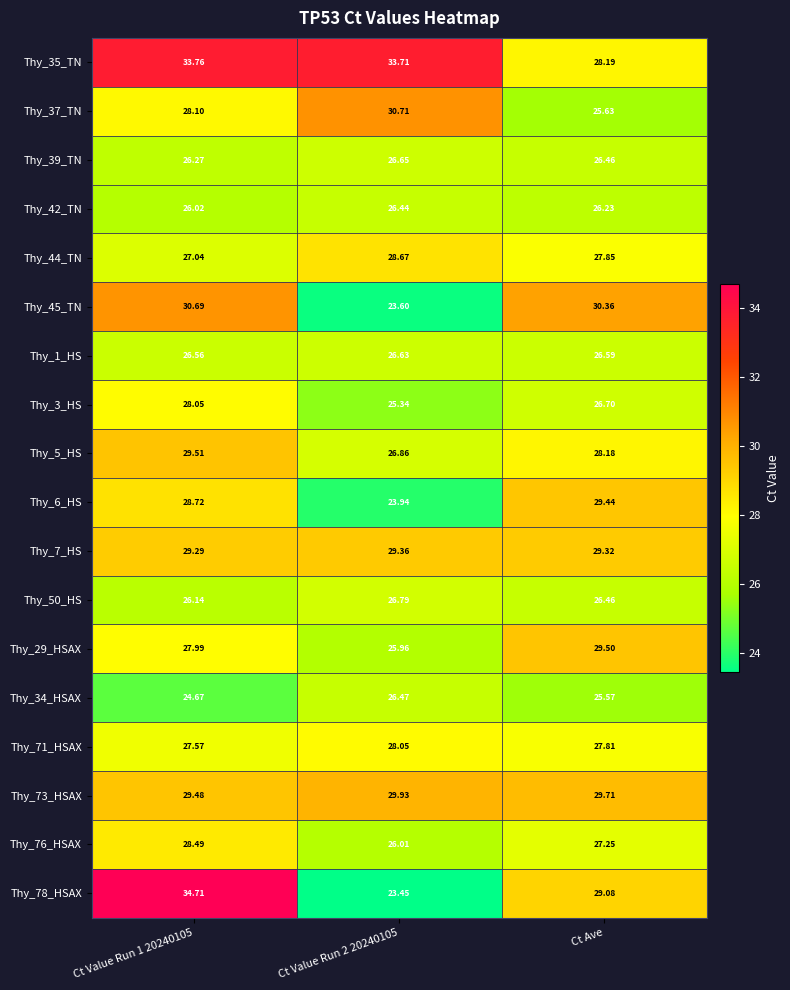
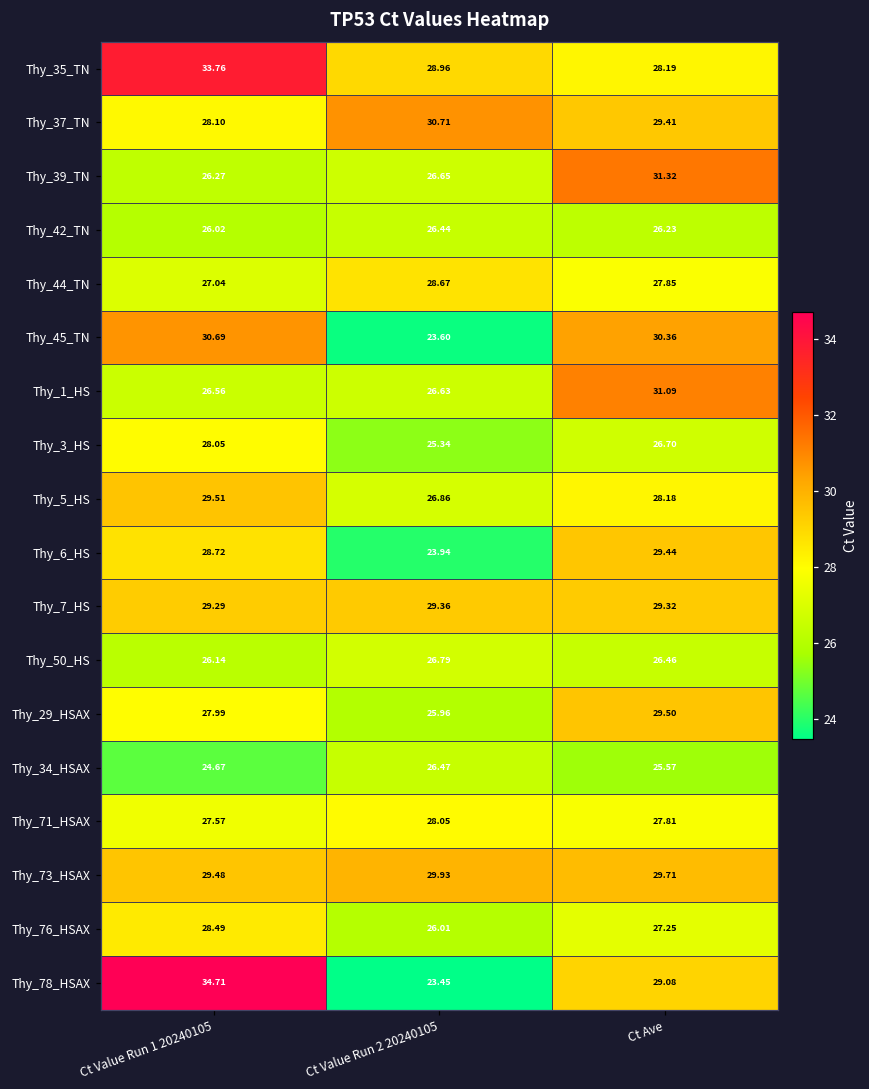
Thy_35_TN, Ct Value Run 2 20240105: 33.71 -> 28.96
Thy_37_TN, Ct Ave: 25.63 -> 29.41
Thy_39_TN, Ct Ave: 26.46 -> 31.32
Thy_1_HS, Ct Ave: 26.59 -> 31.09
